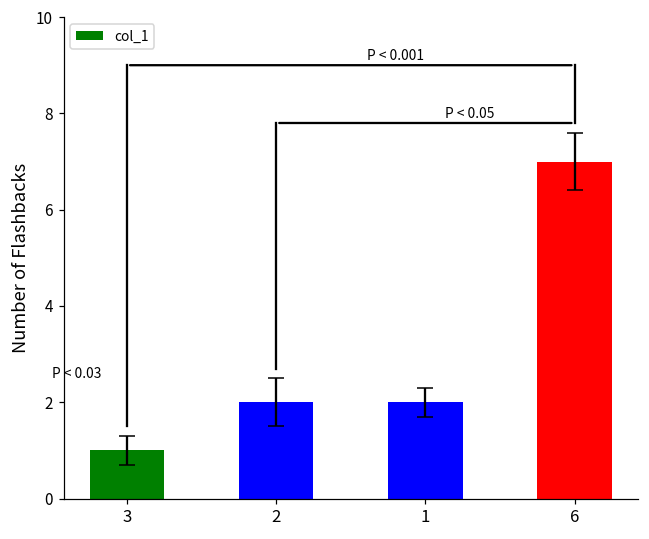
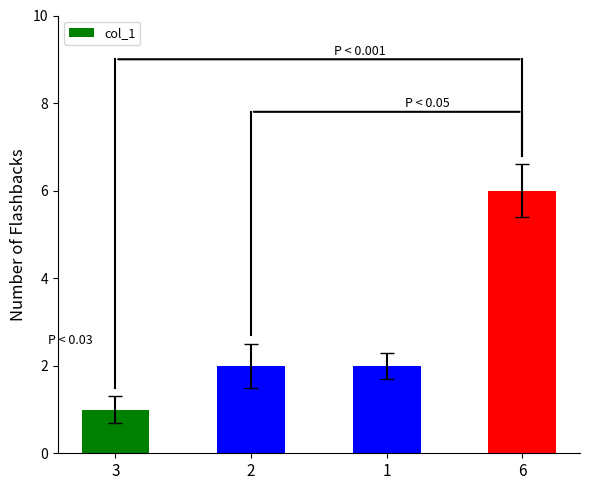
col_1, 6: 7 -> 6
